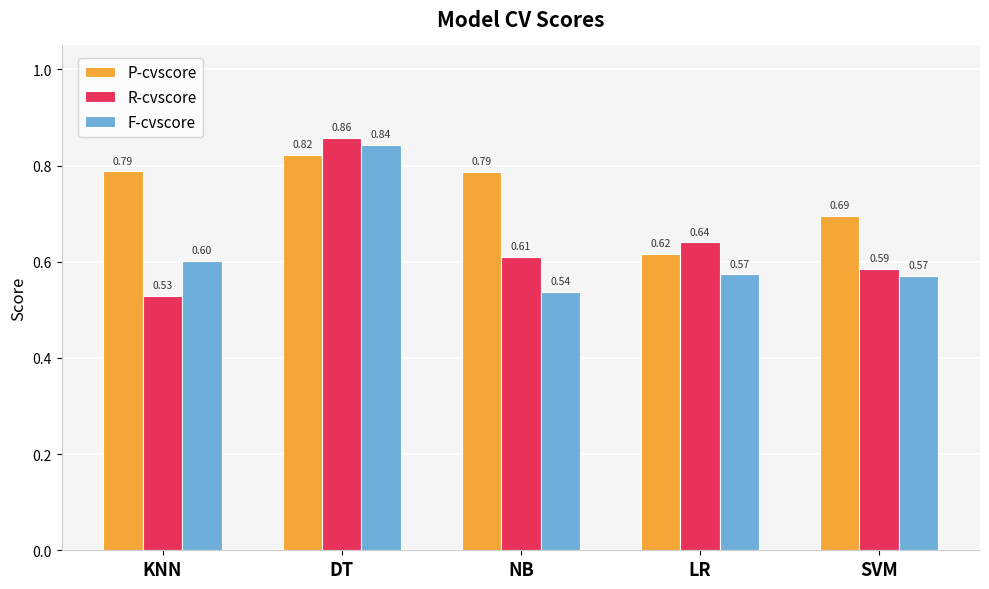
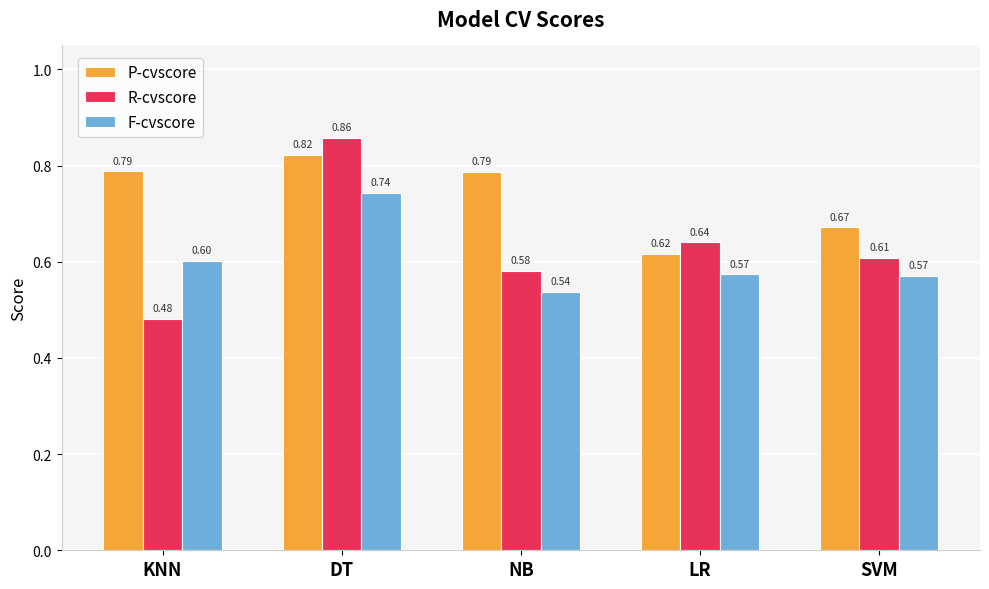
R-cvscore, KNN: 0.53 -> 0.48
F-cvscore, DT: 0.84 -> 0.74
R-cvscore, NB: 0.61 -> 0.58
P-cvscore, SVM: 0.69 -> 0.67
R-cvscore, SVM: 0.59 -> 0.61
